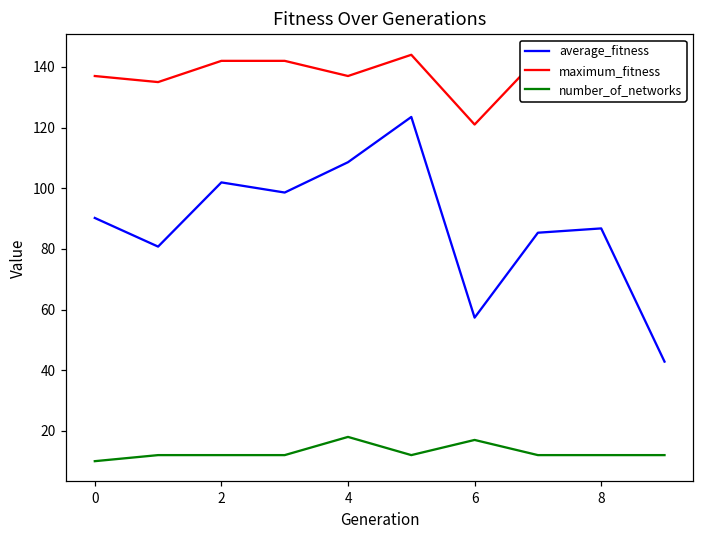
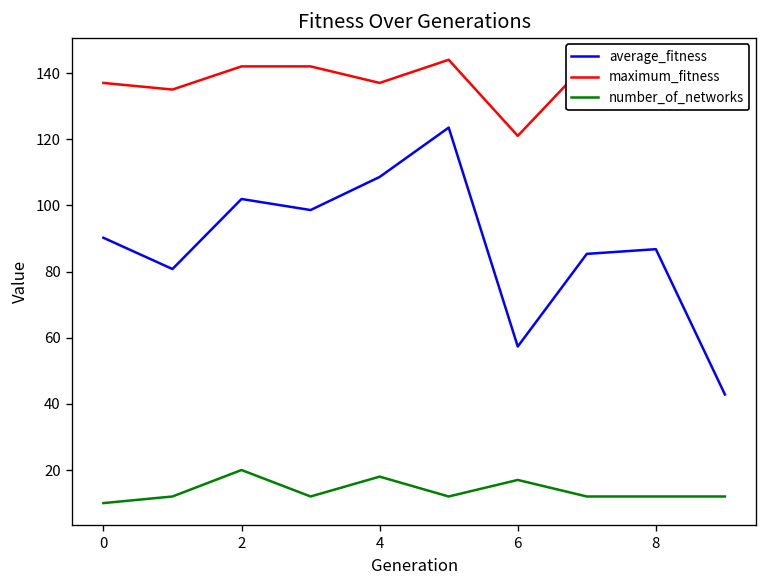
number_of_networks, 2: 12 -> 20
